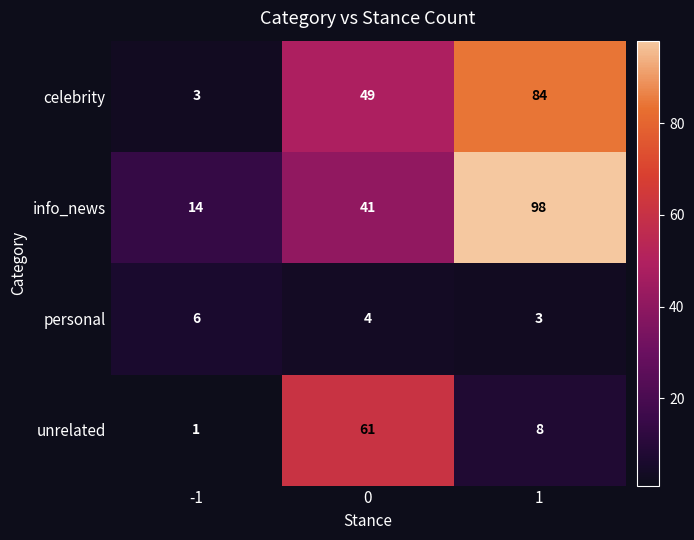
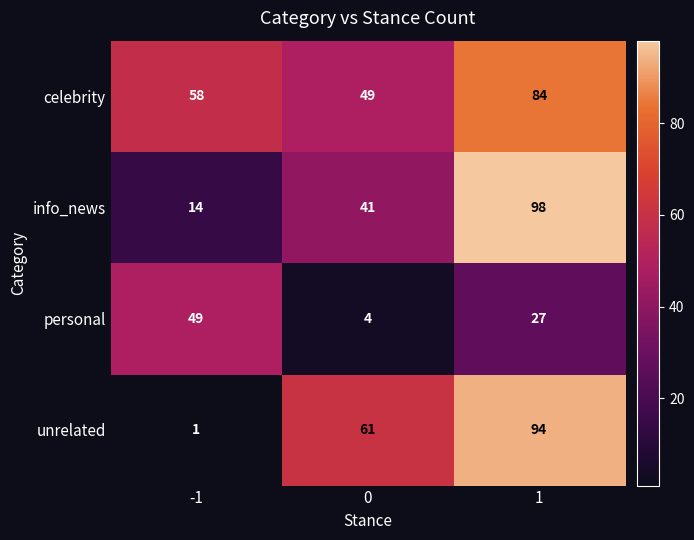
celebrity, -1: 3 -> 58
personal, -1: 6 -> 49
personal, 1: 3 -> 27
unrelated, 1: 8 -> 94
